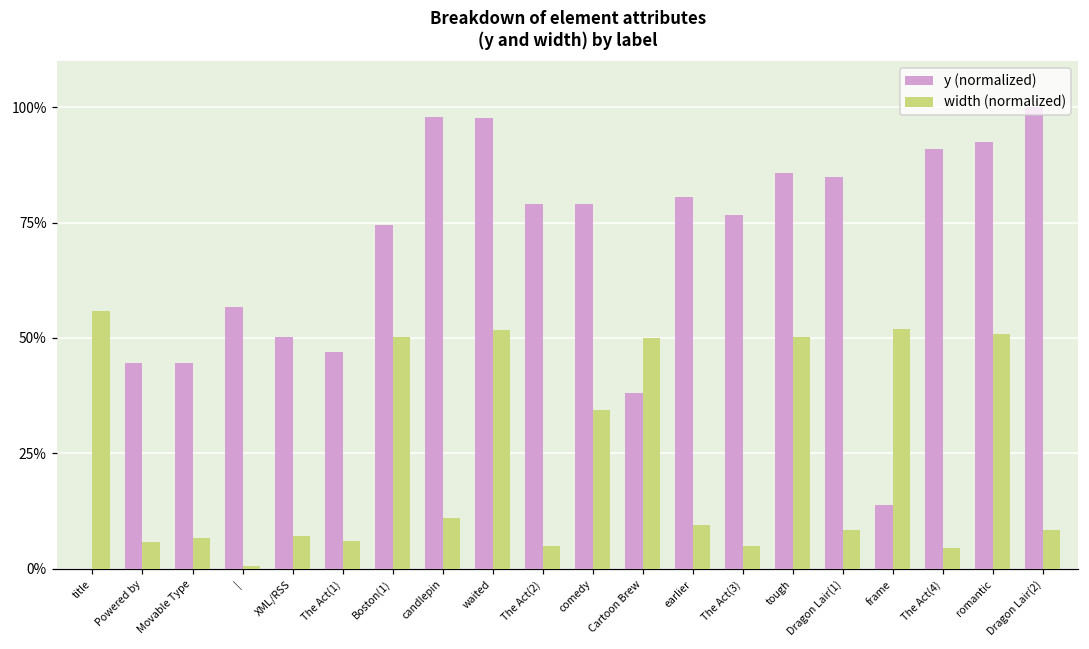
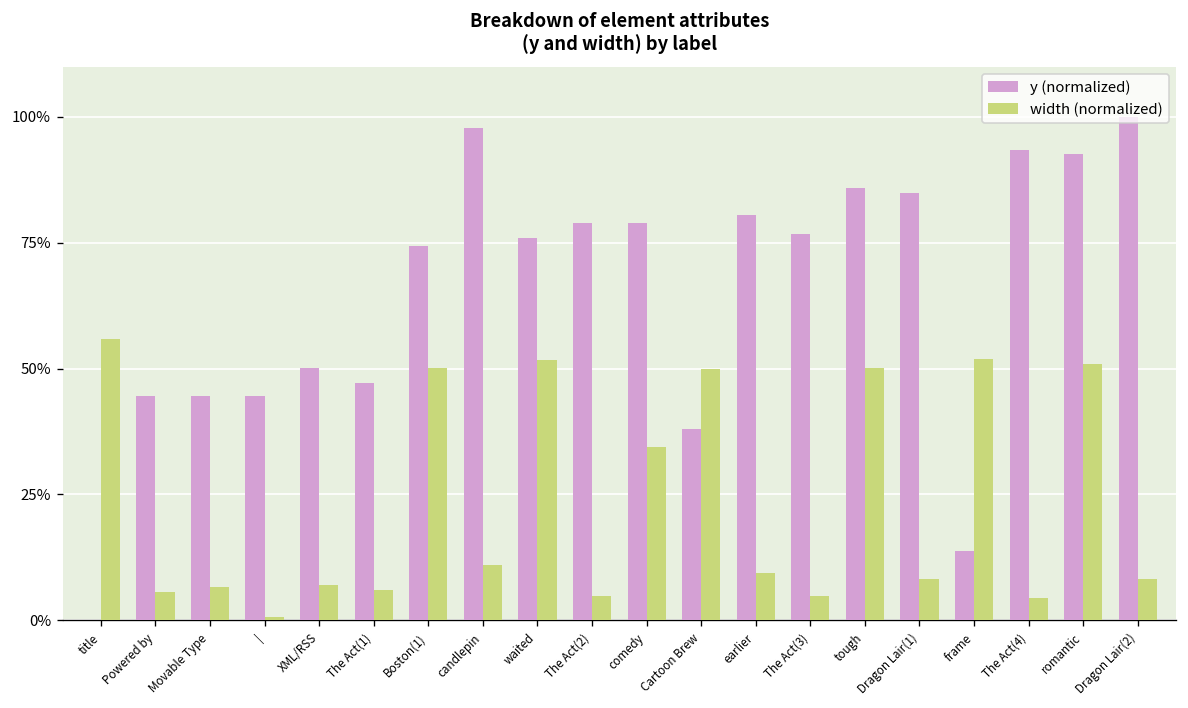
y (normalized), |: 57% -> 45%
y (normalized), waited: 98% -> 76%
y (normalized), The Act(4): 91% -> 93%
